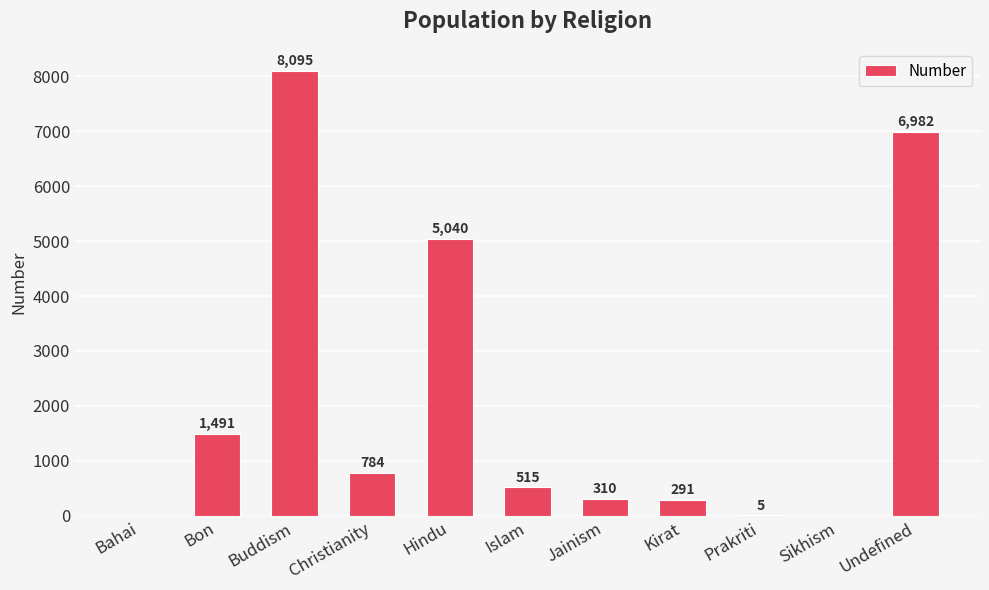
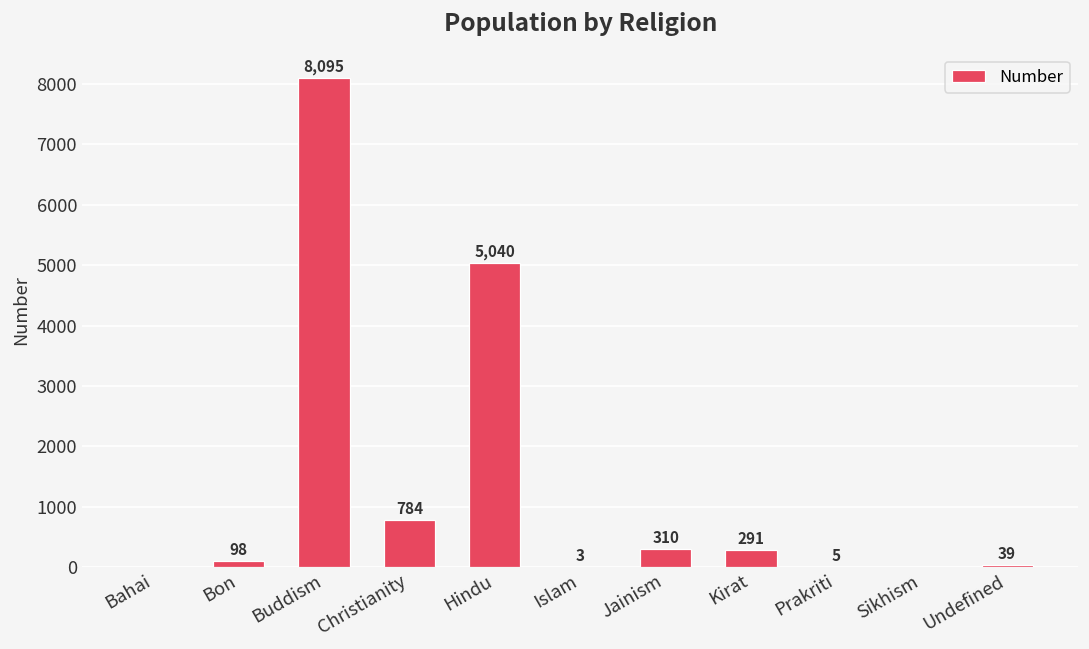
Bon: 1,491 -> 98
Islam: 515 -> 3
Undefined: 6,982 -> 39
